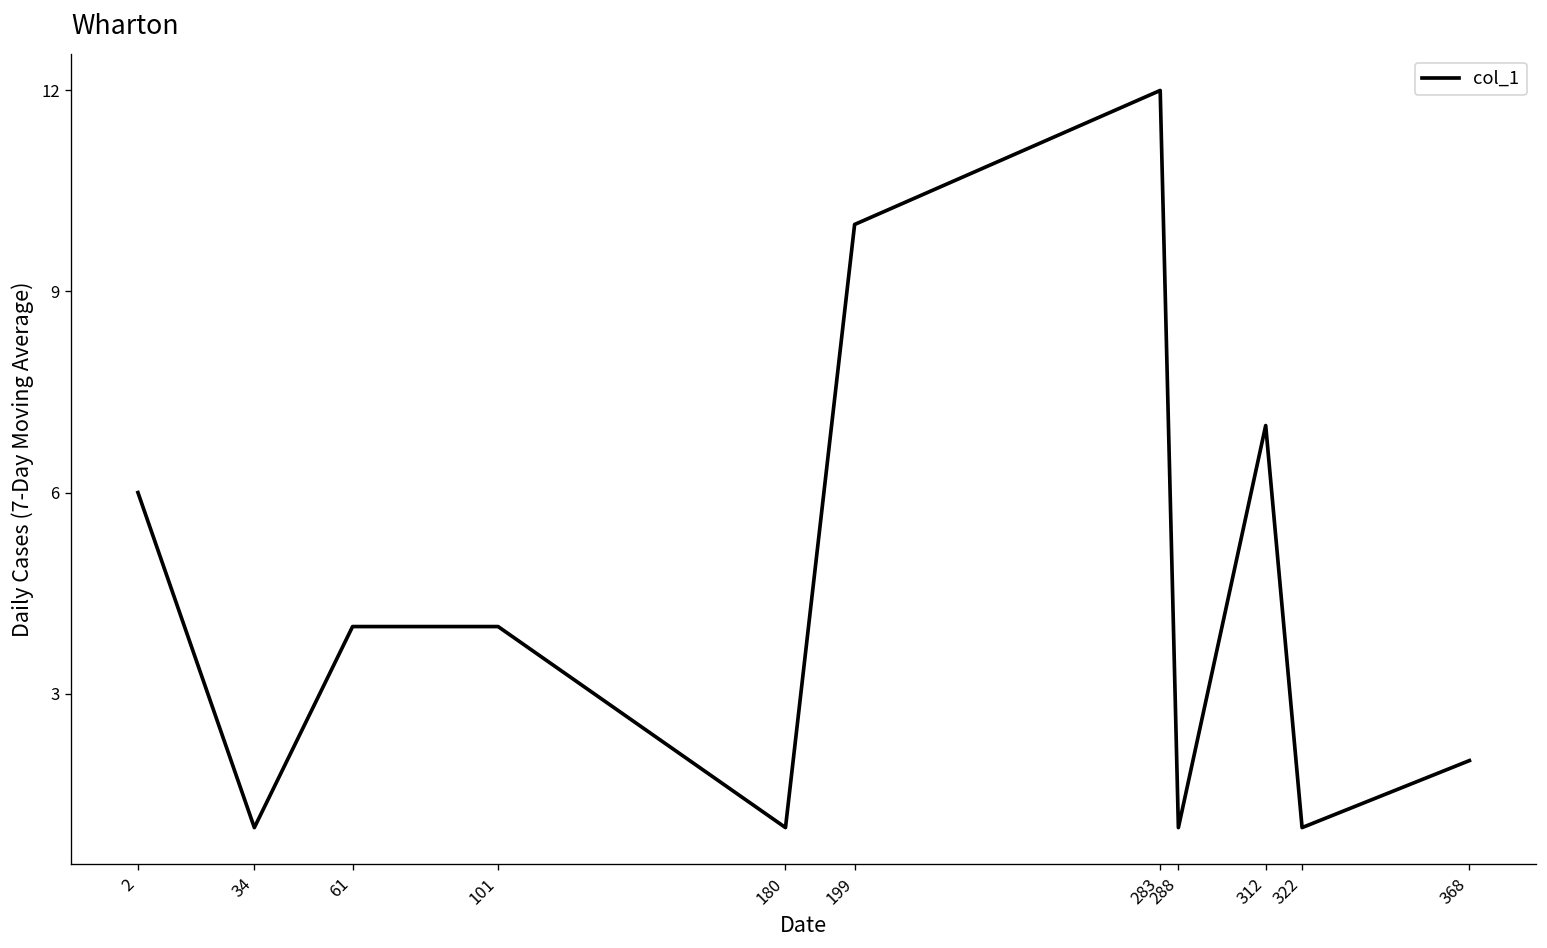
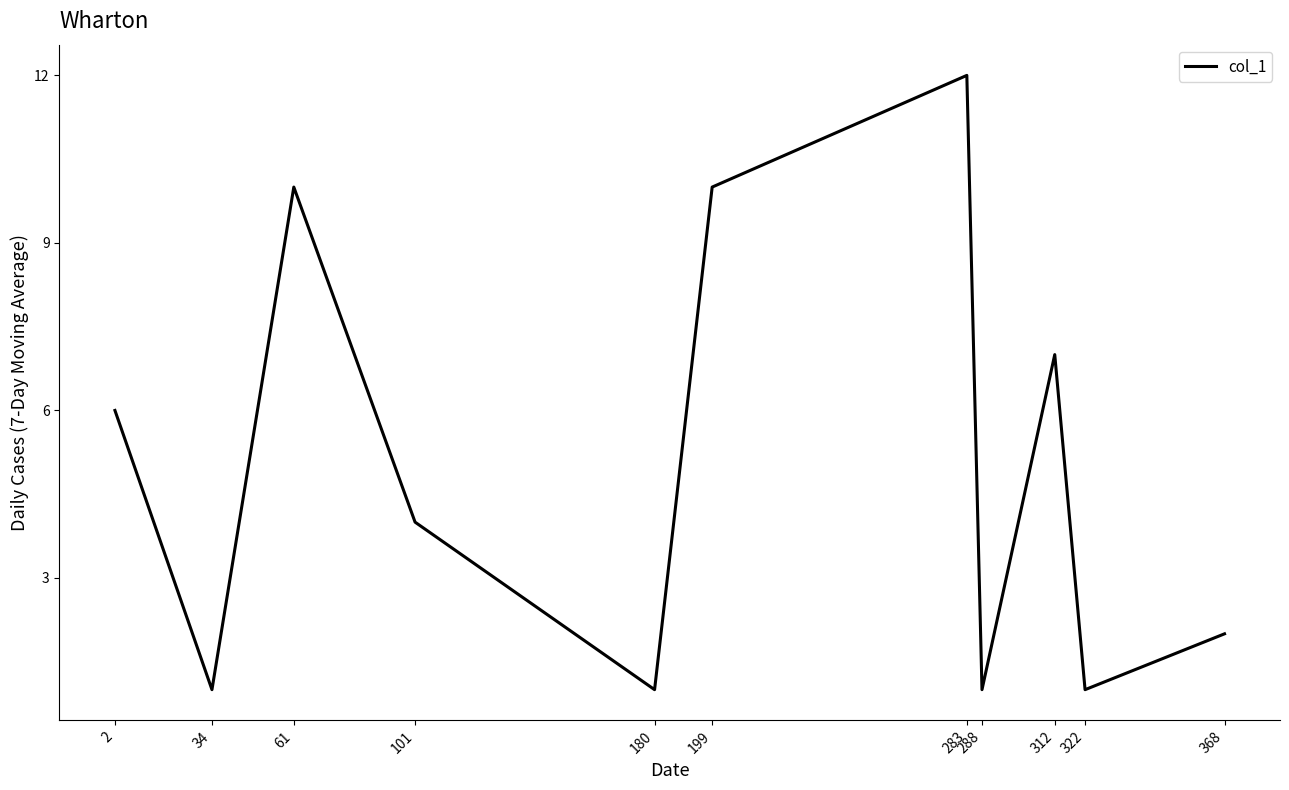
61: 4 -> 10
